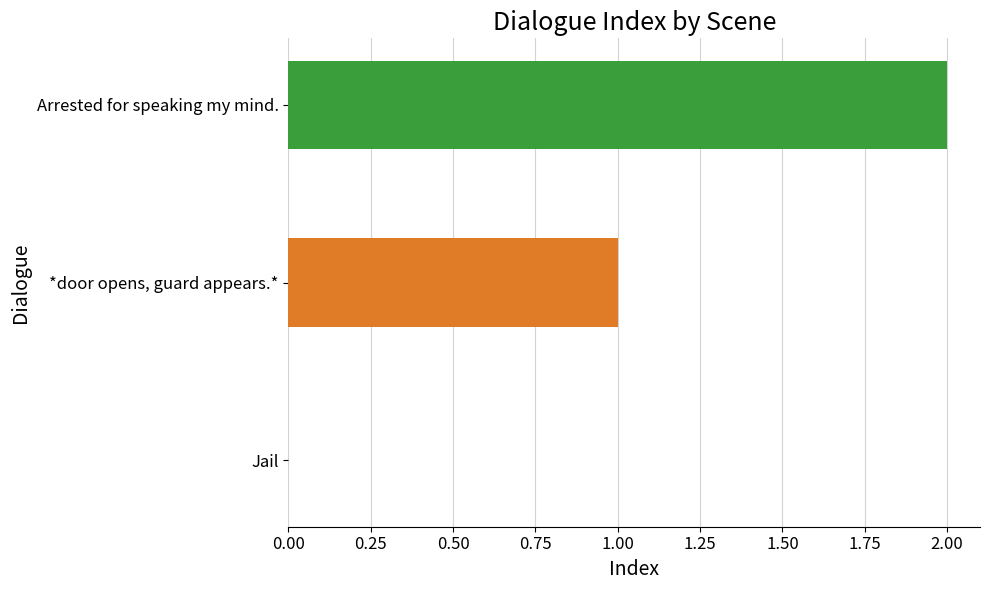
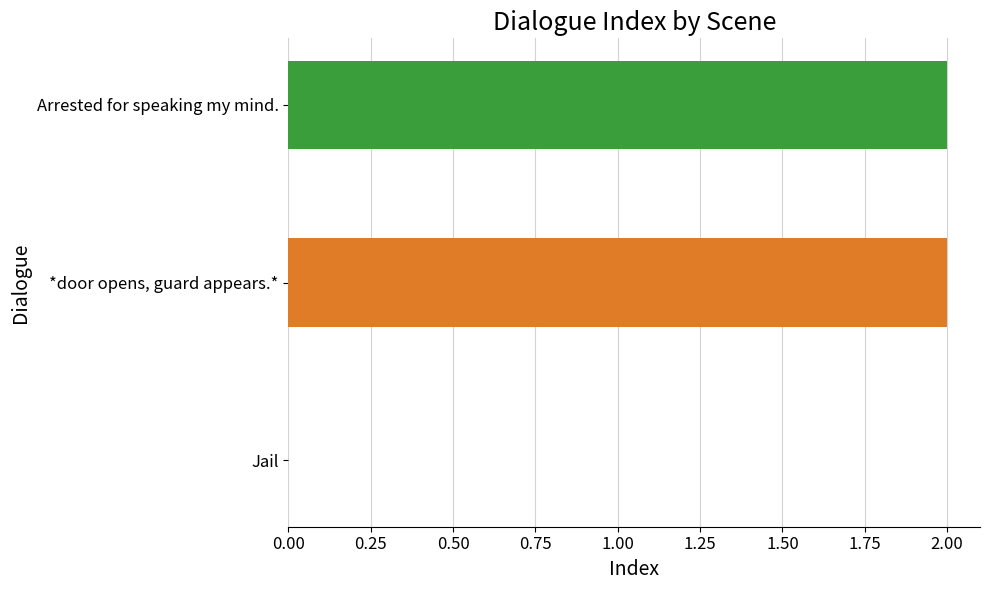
*door opens, guard appears.*: 1 -> 2
